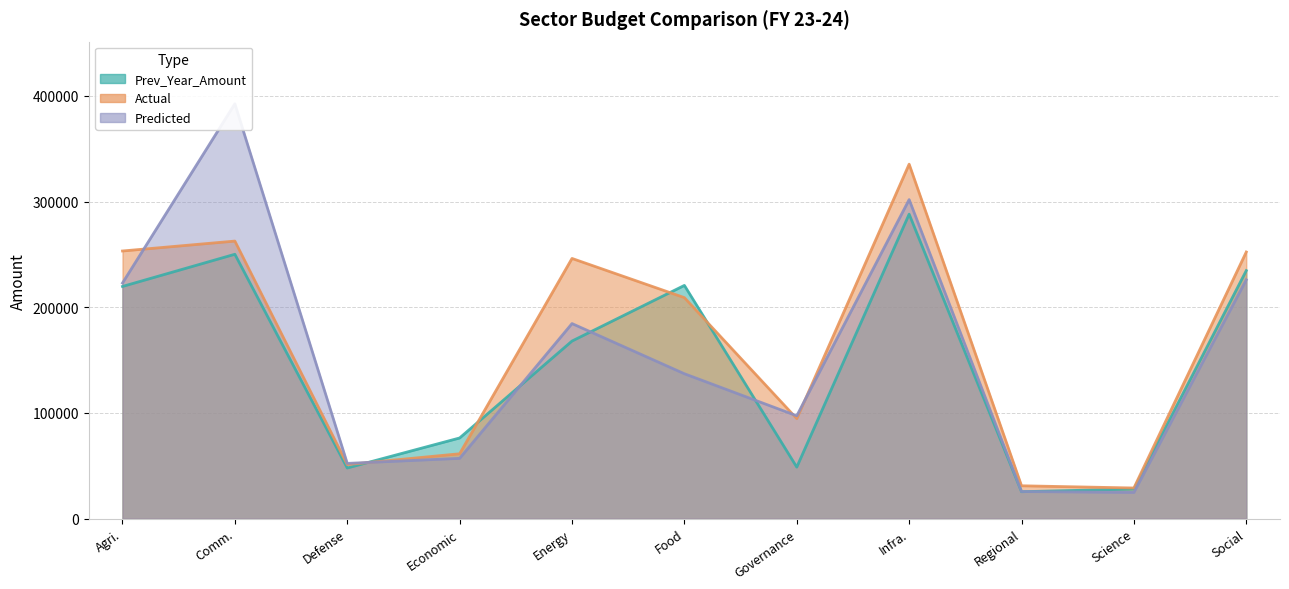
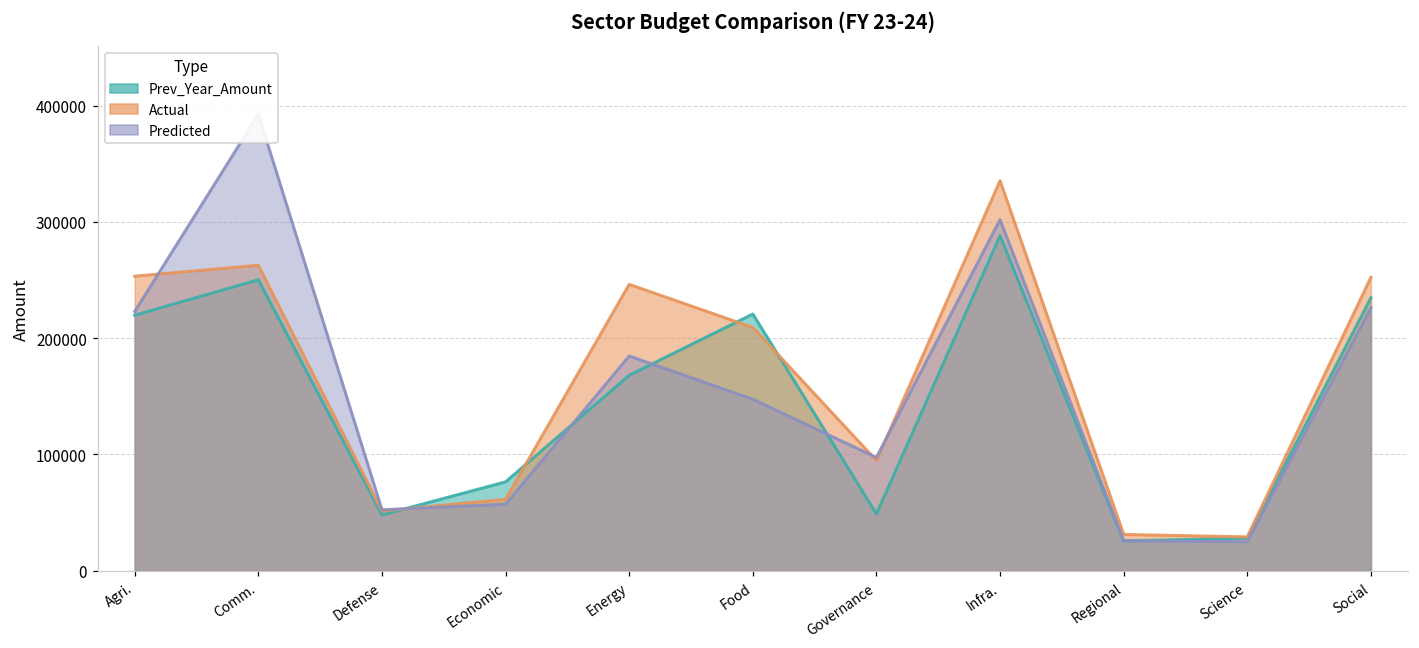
Predicted, Food: 137000 -> 147000
